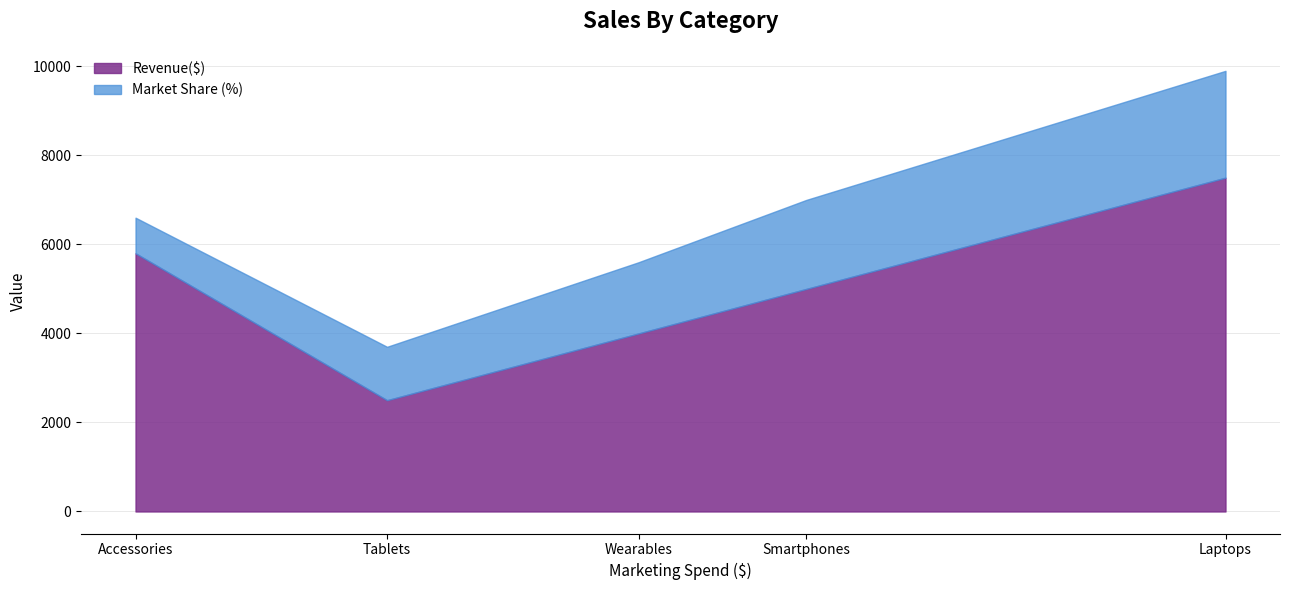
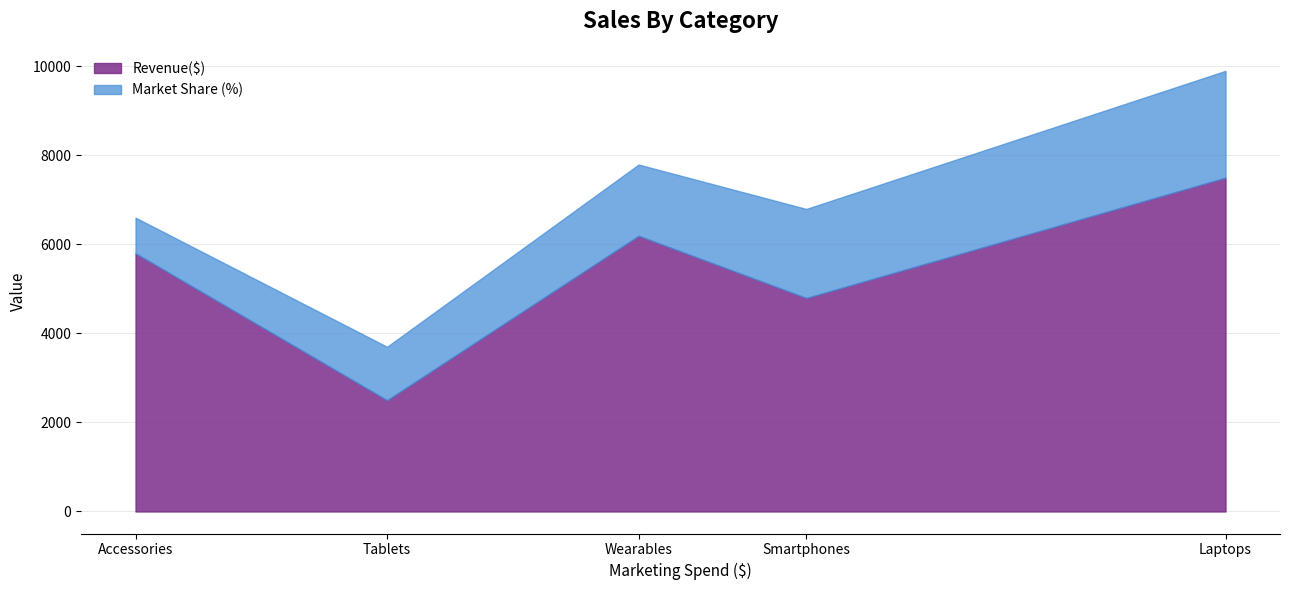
Revenue($), Wearables: 4000 -> 6200
Revenue($), Smartphones: 5000 -> 4800
